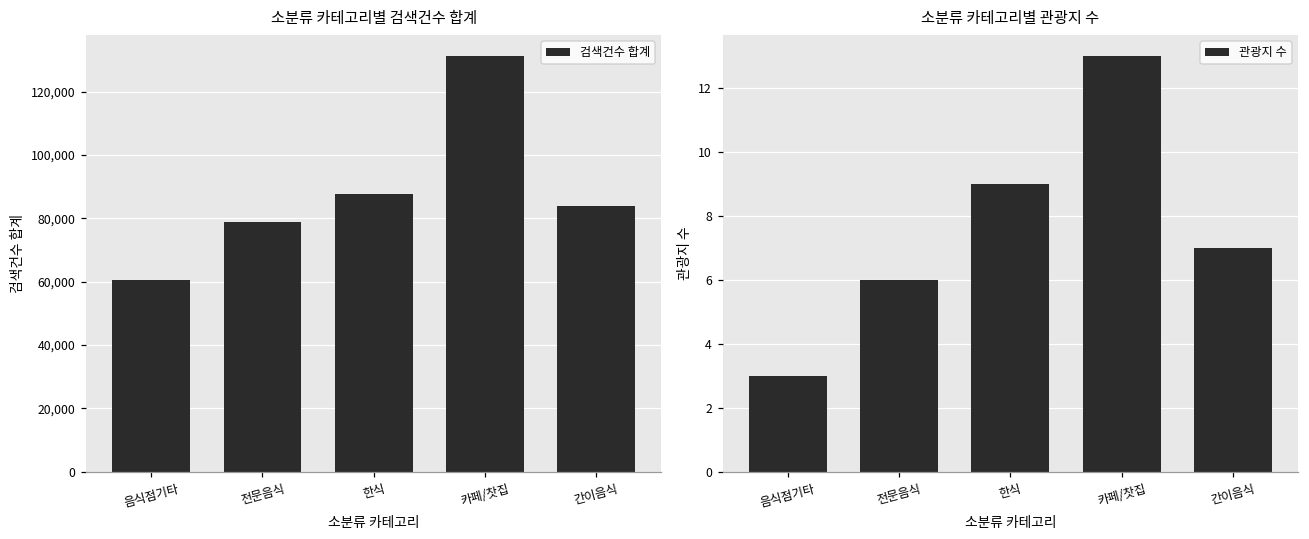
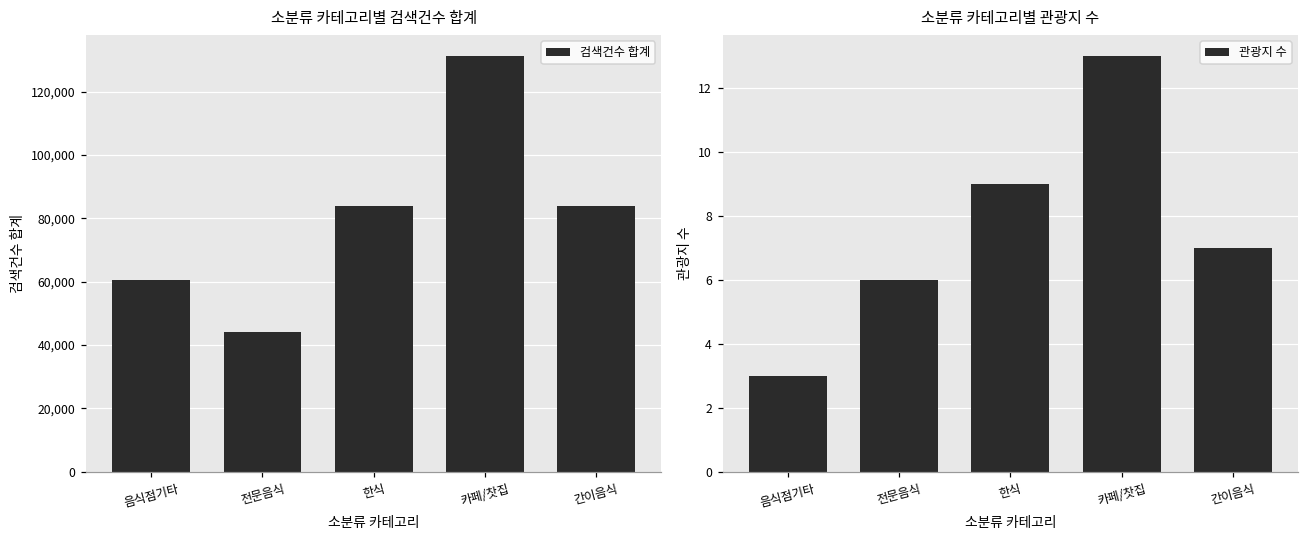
소분류 카테고리별 검색건수 합계, 전문음식: 79,000 -> 44,000
소분류 카테고리별 검색건수 합계, 한식: 88,000 -> 84,000
